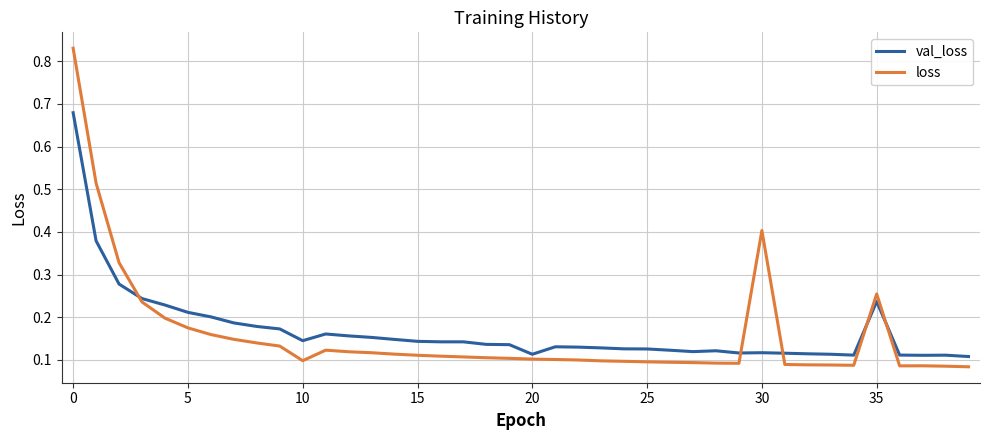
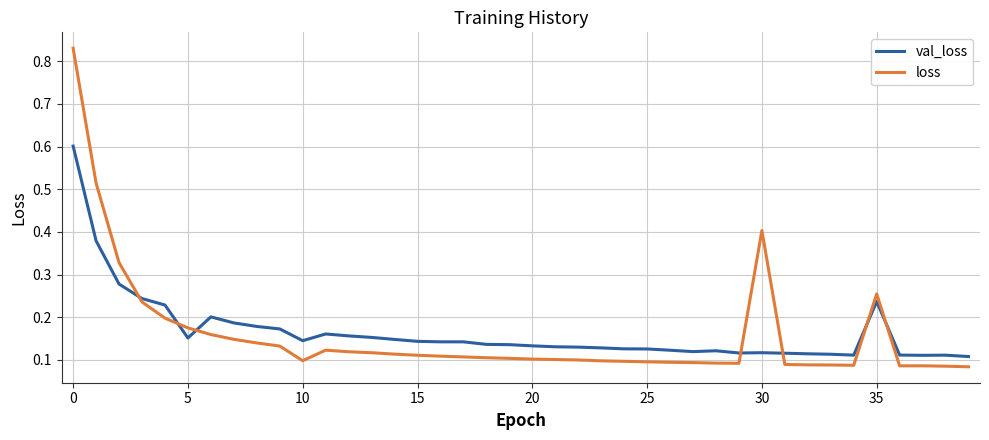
val_loss, 0: 0.68 -> 0.60
val_loss, 5: 0.21 -> 0.15
val_loss, 20: 0.11 -> 0.13
